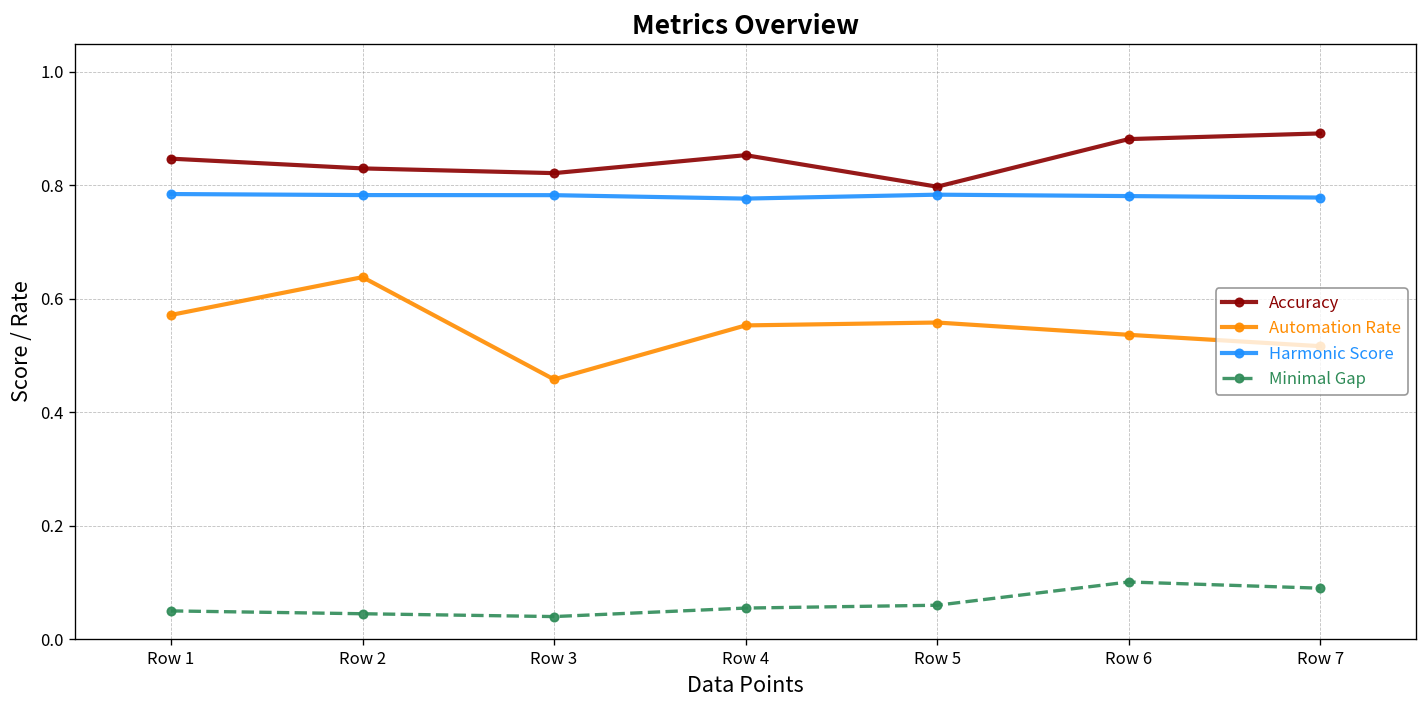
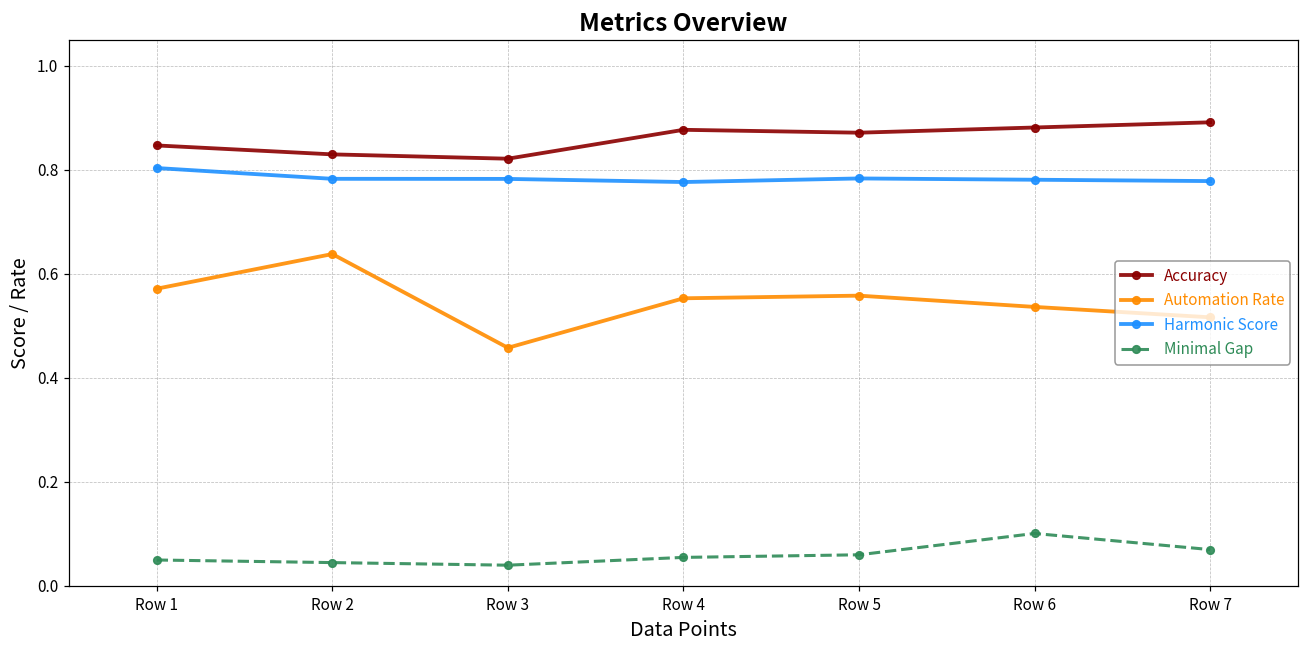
Harmonic Score, Row 1: 0.78 -> 0.80
Accuracy, Row 4: 0.85 -> 0.88
Accuracy, Row 5: 0.80 -> 0.87
Minimal Gap, Row 7: 0.09 -> 0.07
